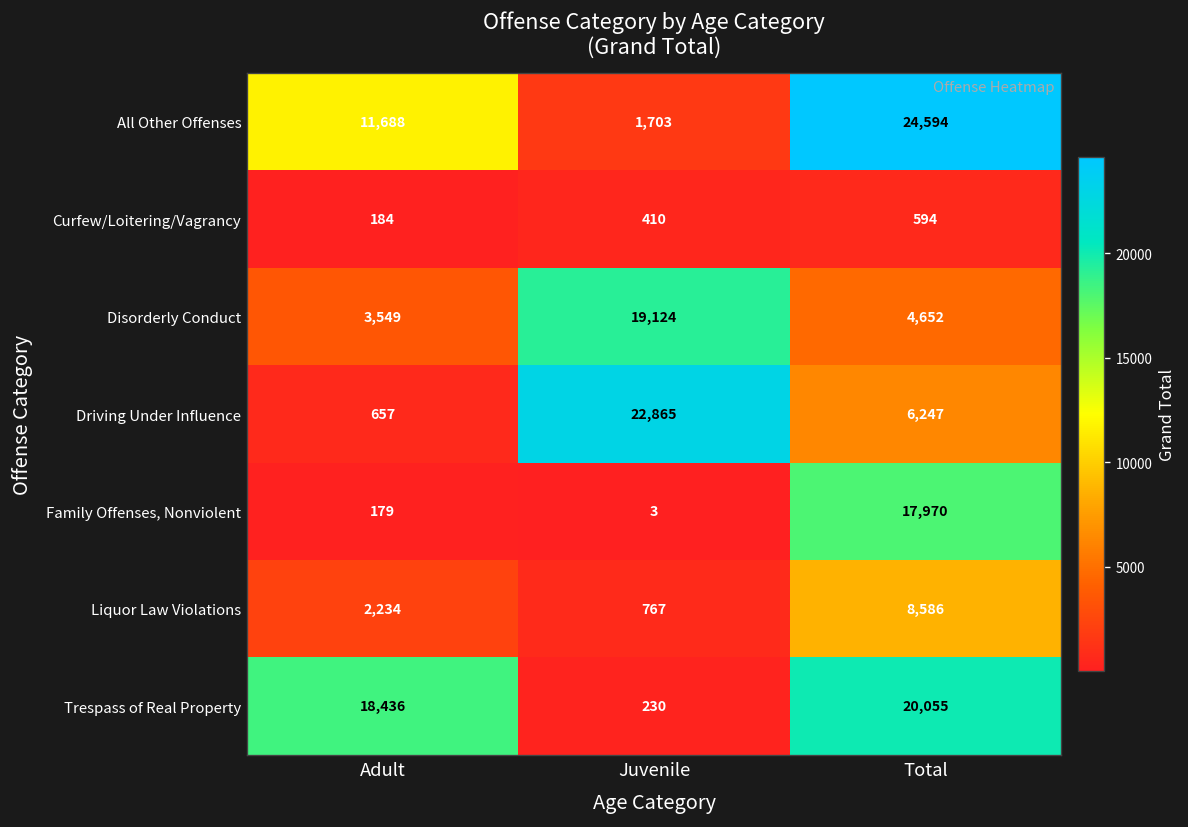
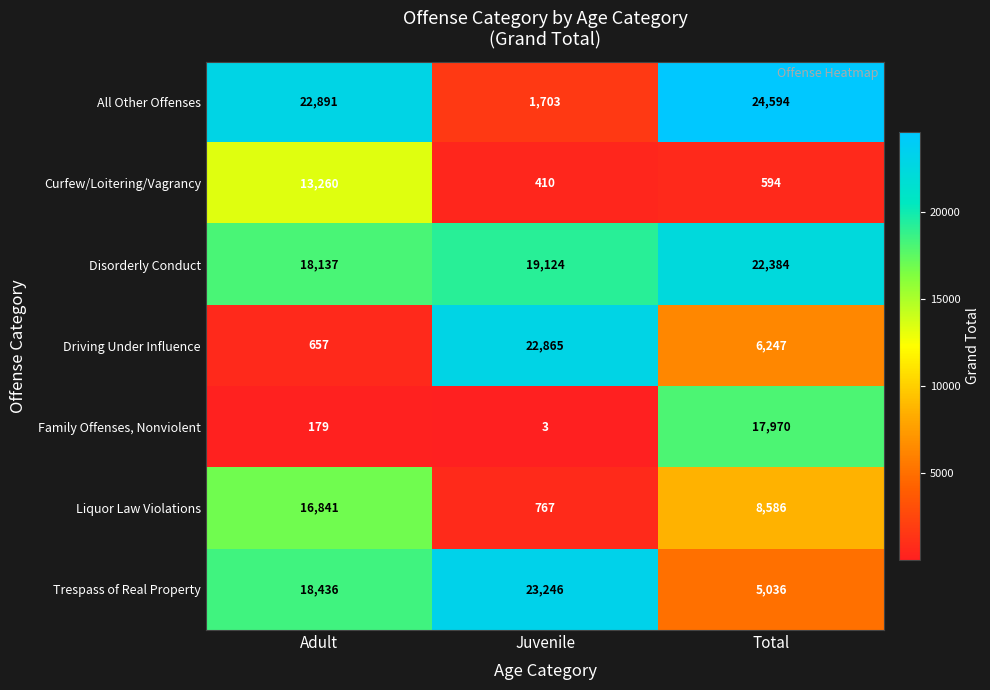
All Other Offenses, Adult: 11,688 -> 22,891
Curfew/Loitering/Vagrancy, Adult: 184 -> 13,260
Disorderly Conduct, Adult: 3,549 -> 18,137
Disorderly Conduct, Total: 4,652 -> 22,384
Liquor Law Violations, Adult: 2,234 -> 16,841
Trespass of Real Property, Juvenile: 230 -> 23,246
Trespass of Real Property, Total: 20,055 -> 5,036
